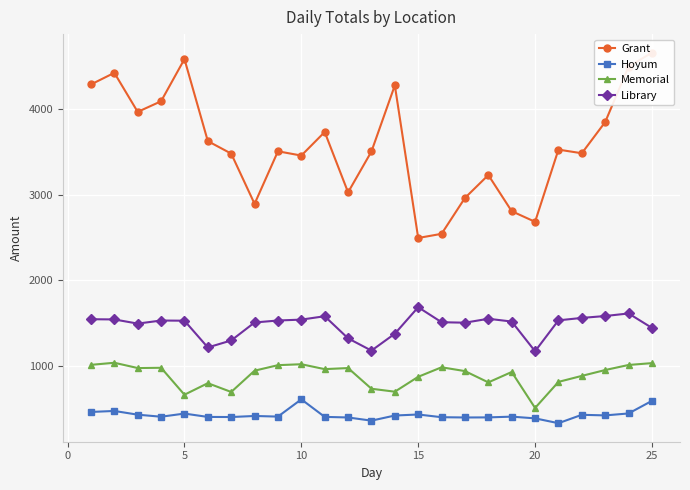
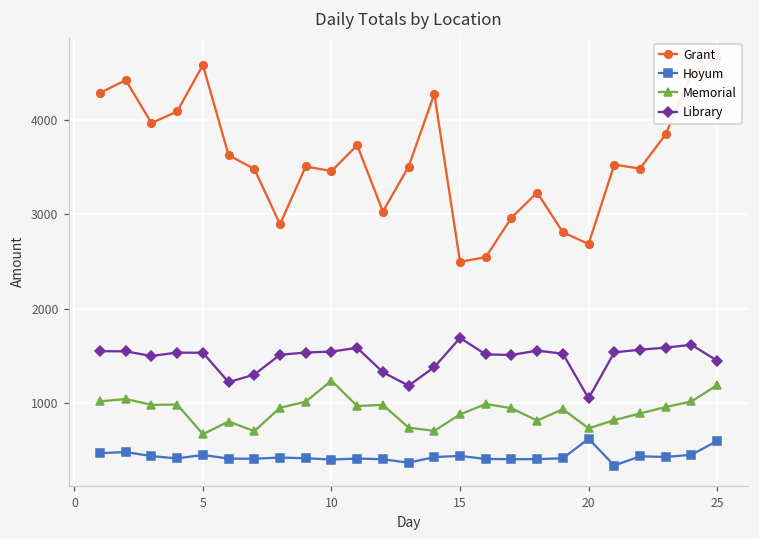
Hoyum, 10: 600 -> 400
Memorial, 10: 1000 -> 1200
Hoyum, 20: 400 -> 600
Memorial, 20: 500 -> 700
Library, 20: 1200 -> 1000
Memorial, 25: 1000 -> 1200
